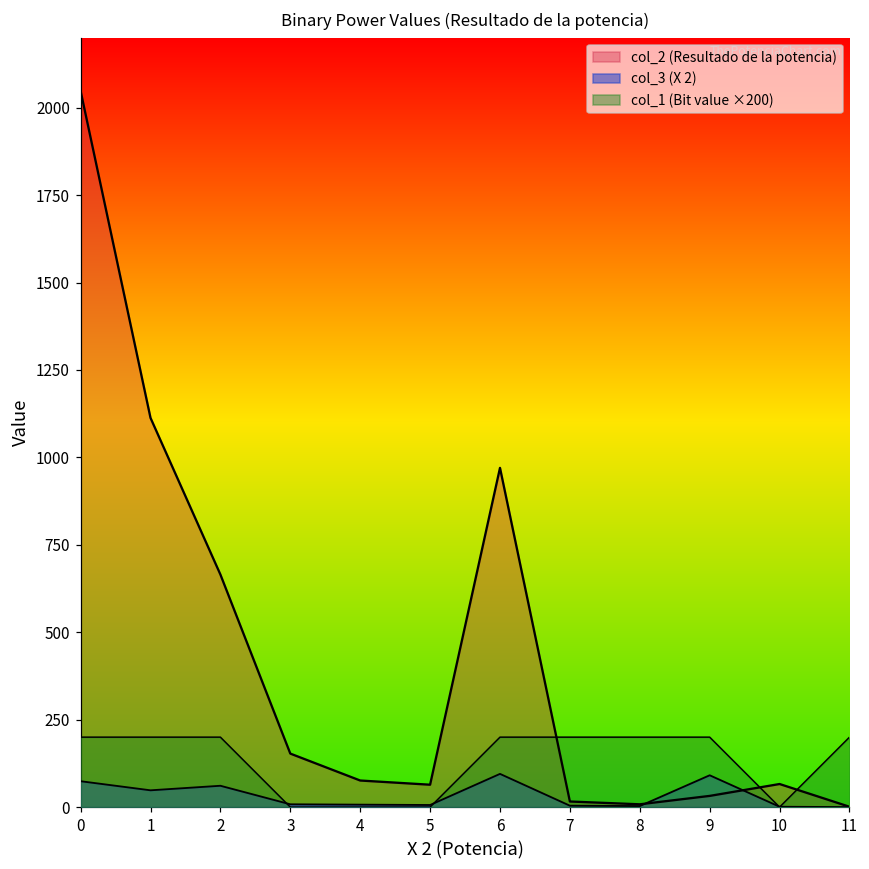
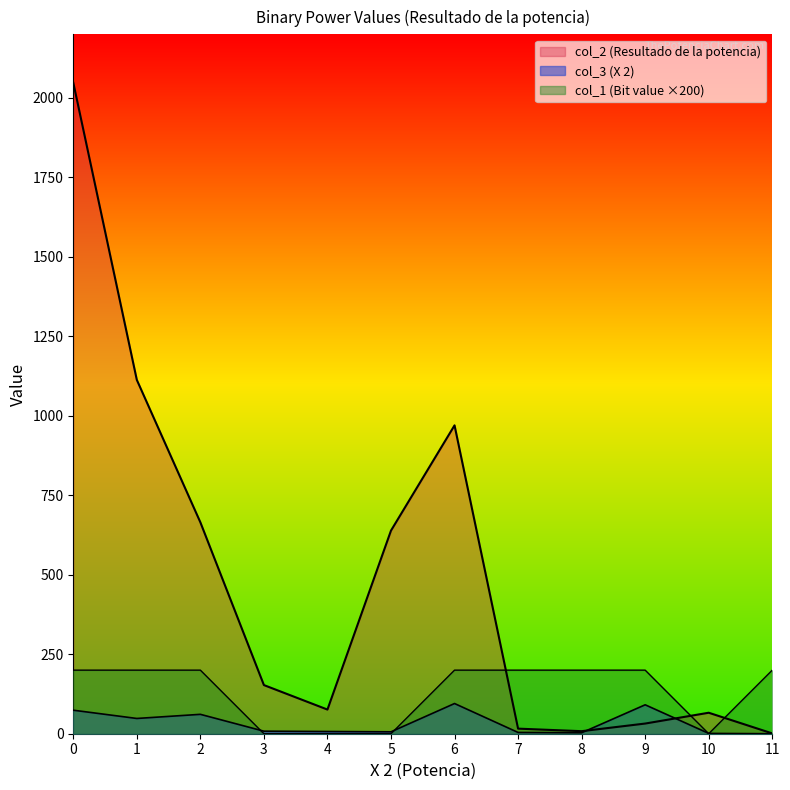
col_2 (Resultado de la potencia), 5: 60 -> 640
